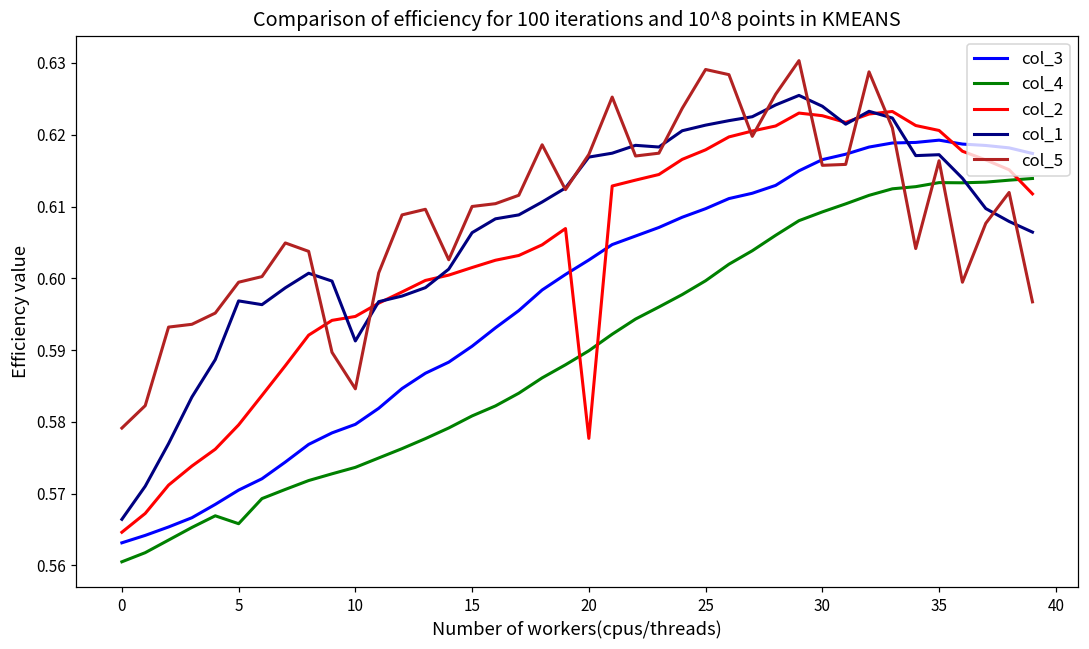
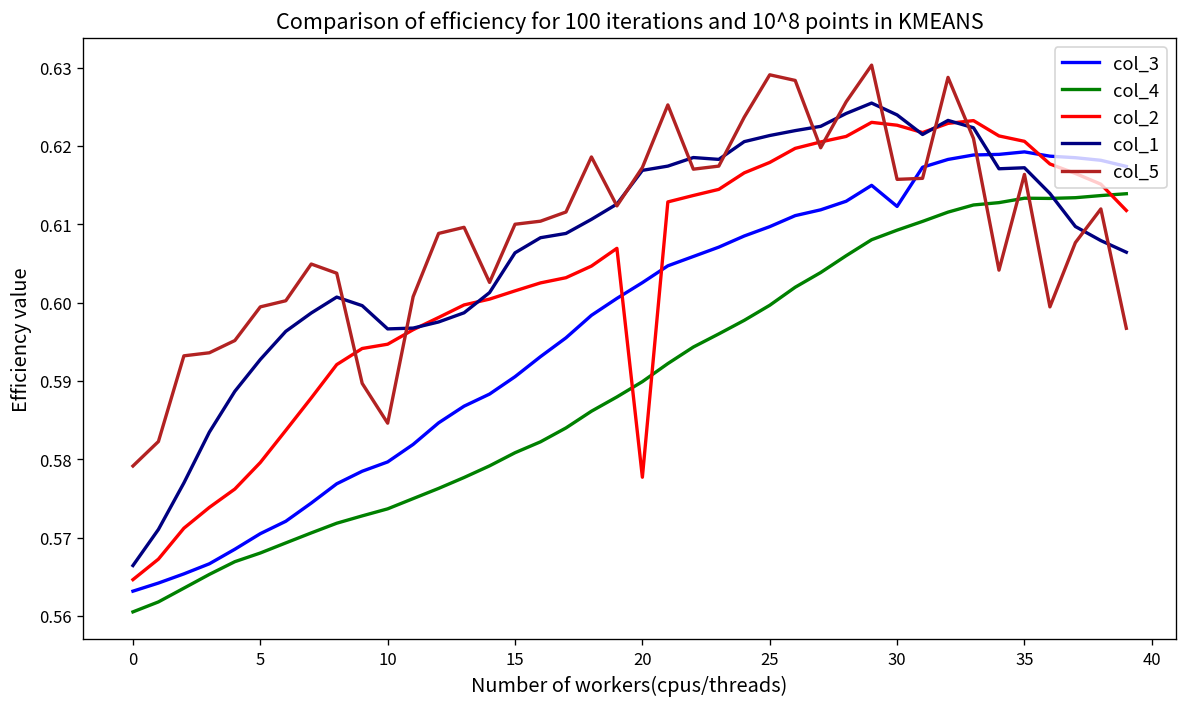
col_4, 5: 0.566 -> 0.568
col_1, 5: 0.597 -> 0.593
col_1, 10: 0.591 -> 0.597
col_3, 30: 0.617 -> 0.612
